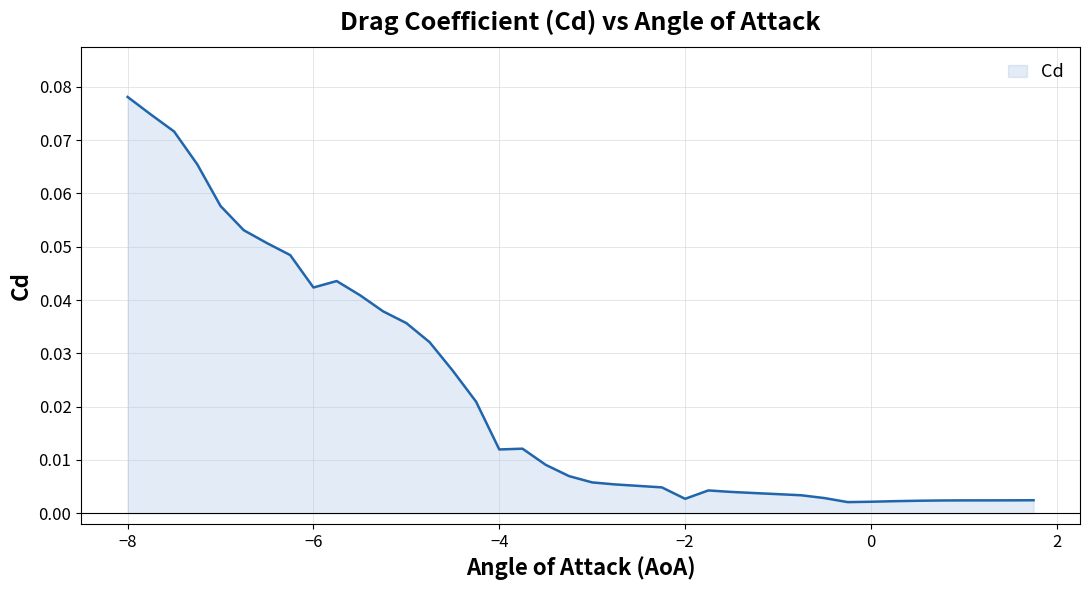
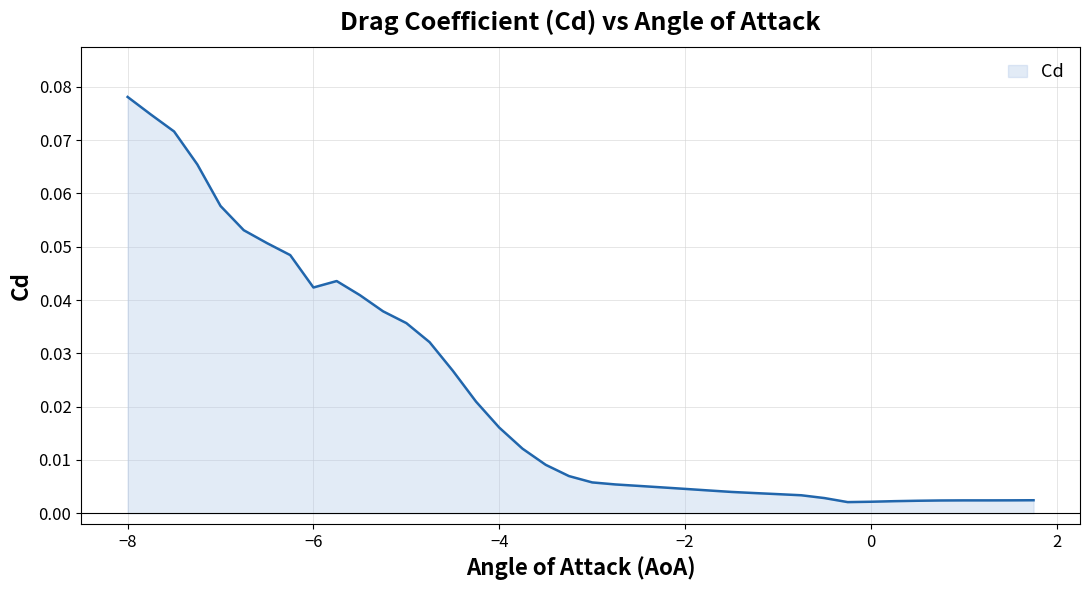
−4: 0.012 -> 0.016
−2: 0.003 -> 0.005
